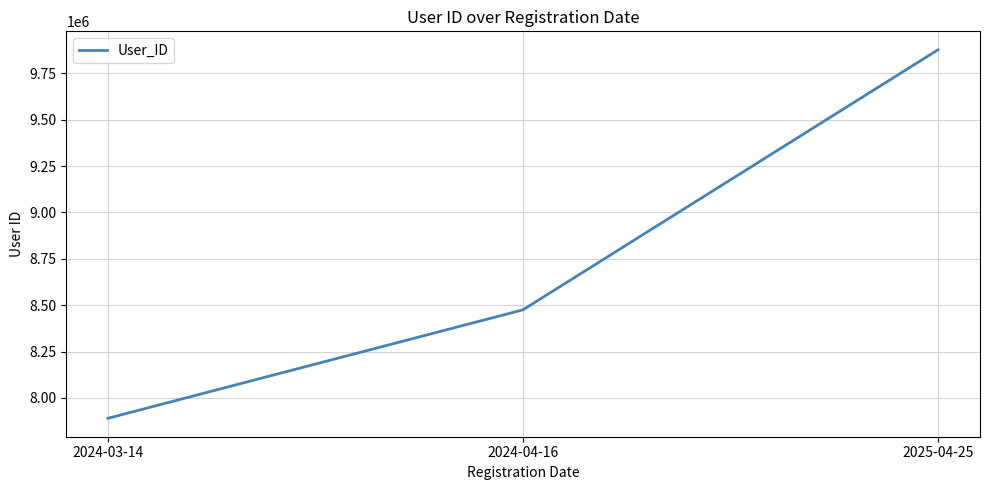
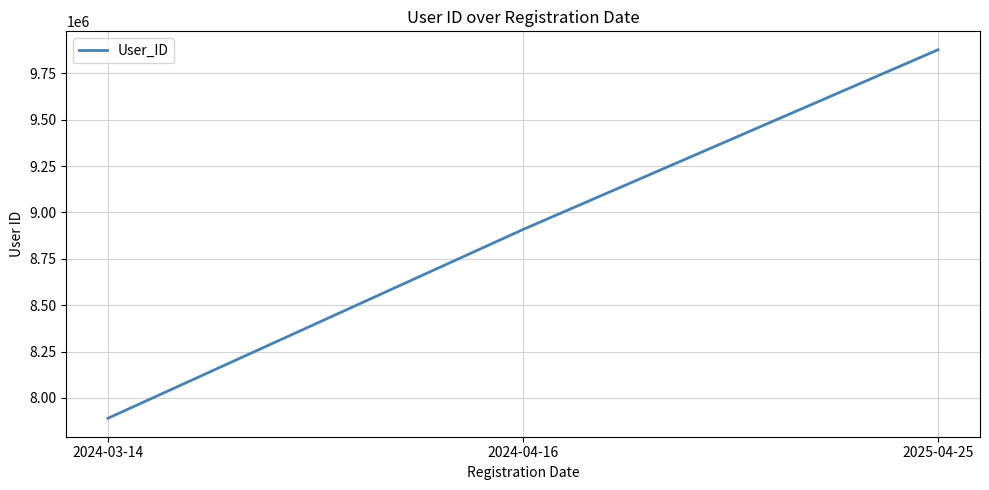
2024-04-16: 8470000 -> 8910000
